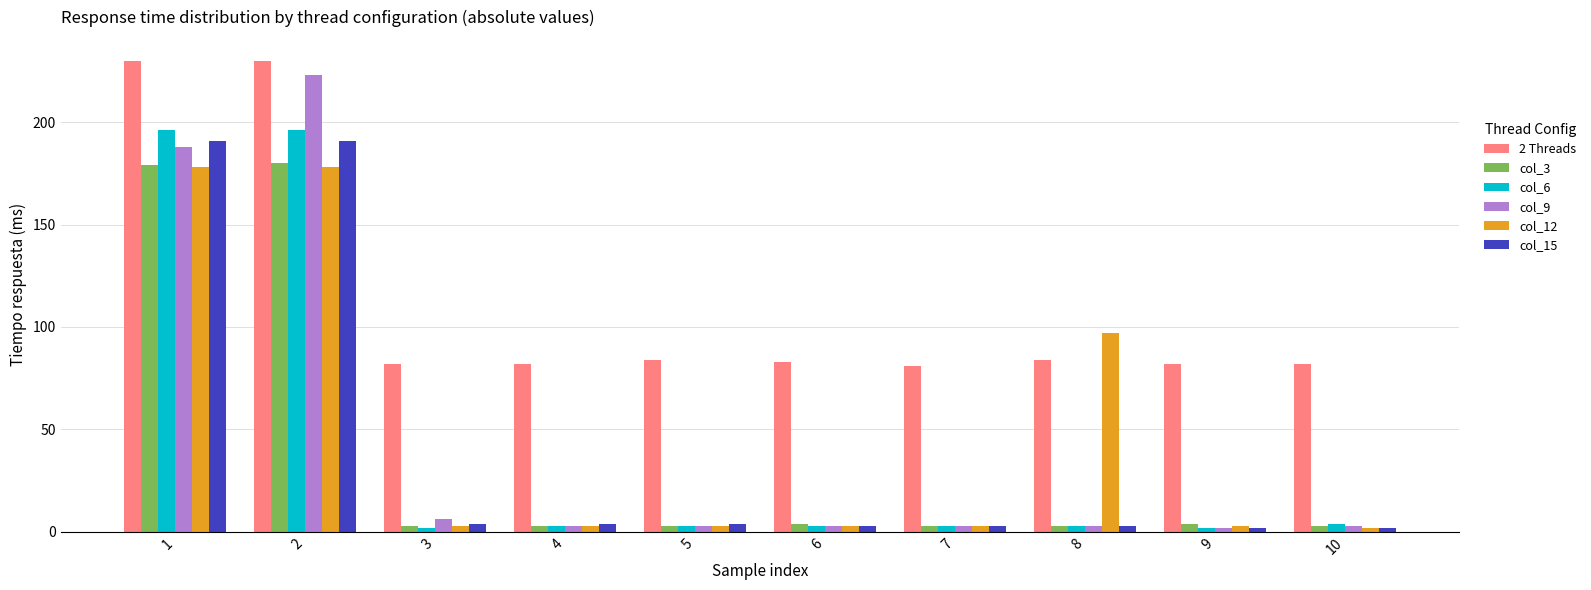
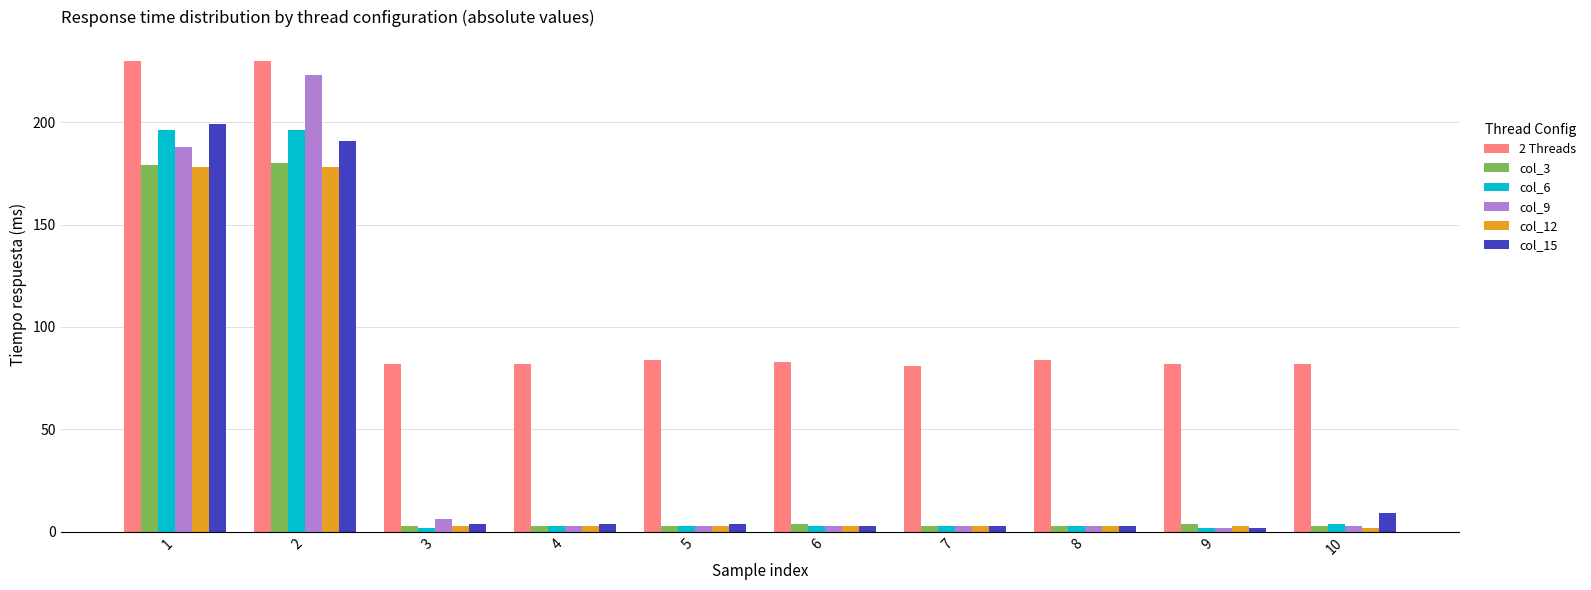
col_15, 1: 191 -> 199
col_12, 8: 97 -> 3
col_15, 10: 2 -> 9
